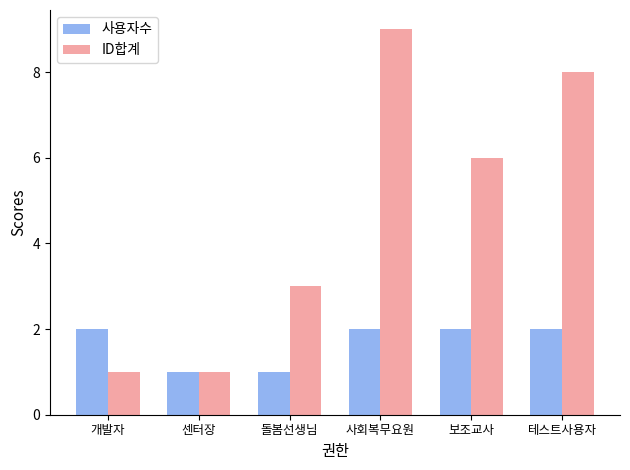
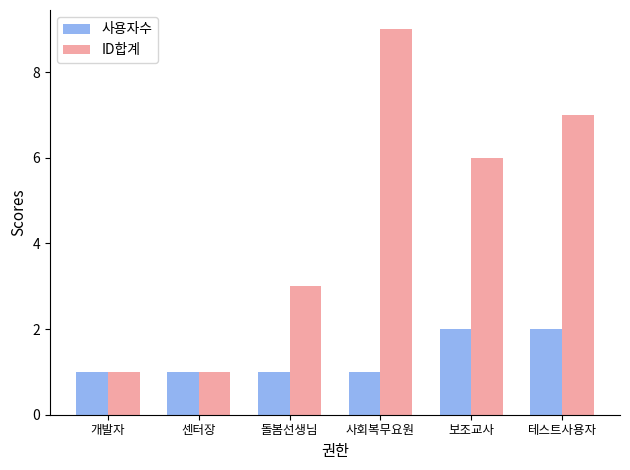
사용자수, 개발자: 2 -> 1
사용자수, 사회복무요원: 2 -> 1
ID합계, 테스트사용자: 8 -> 7
